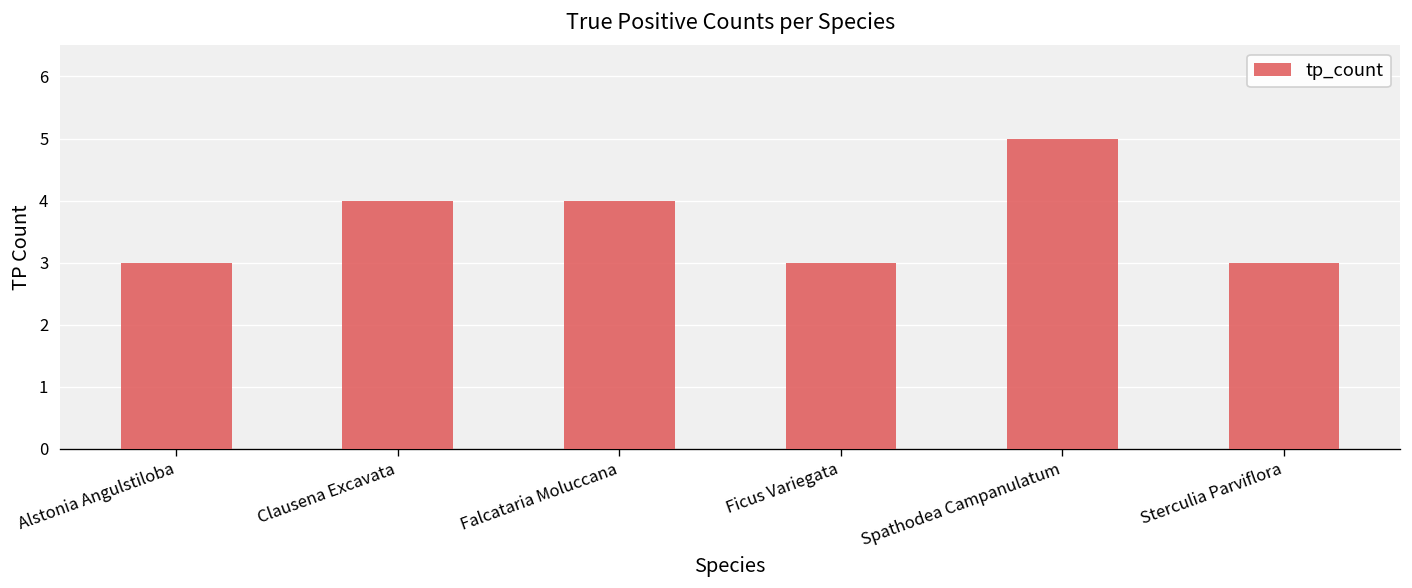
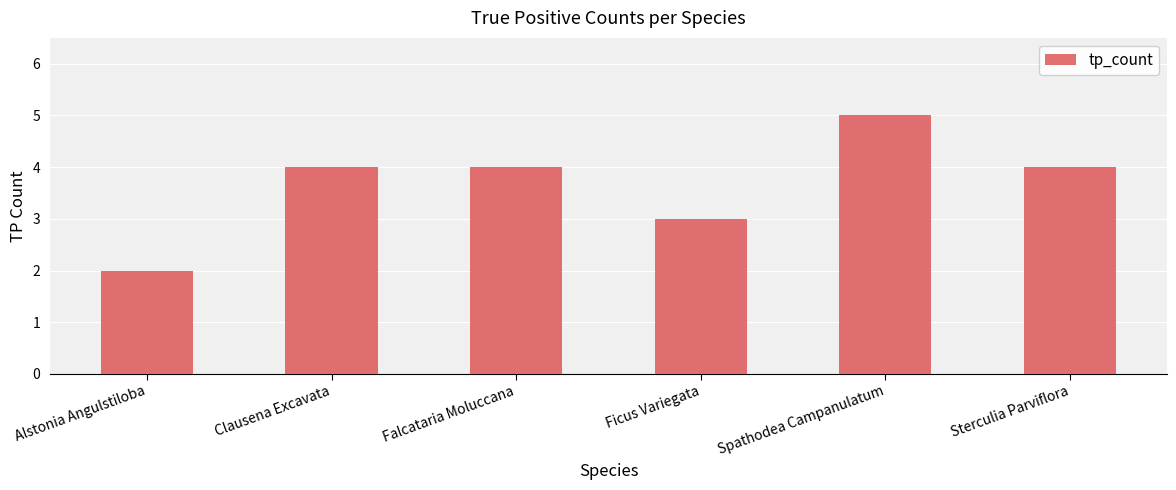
Alstonia Angulstiloba: 3 -> 2
Sterculia Parviflora: 3 -> 4
